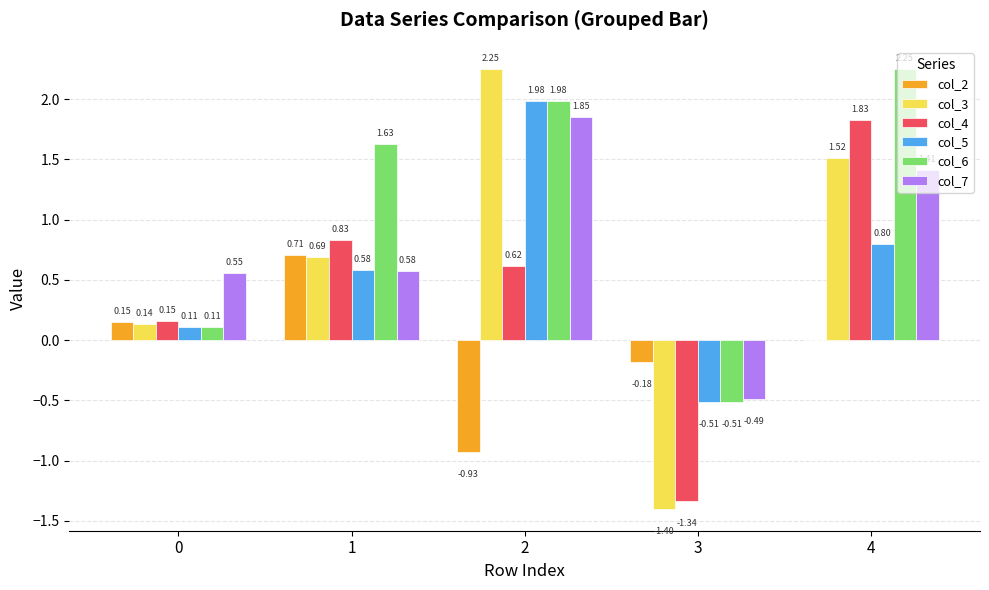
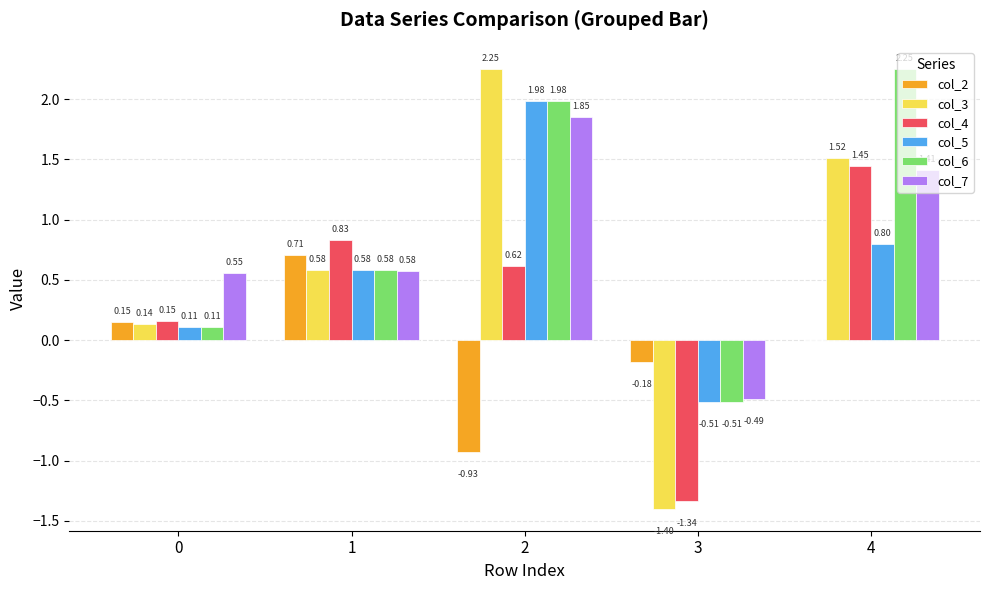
col_3, 1: 0.69 -> 0.58
col_6, 1: 1.63 -> 0.58
col_4, 4: 1.83 -> 1.45
